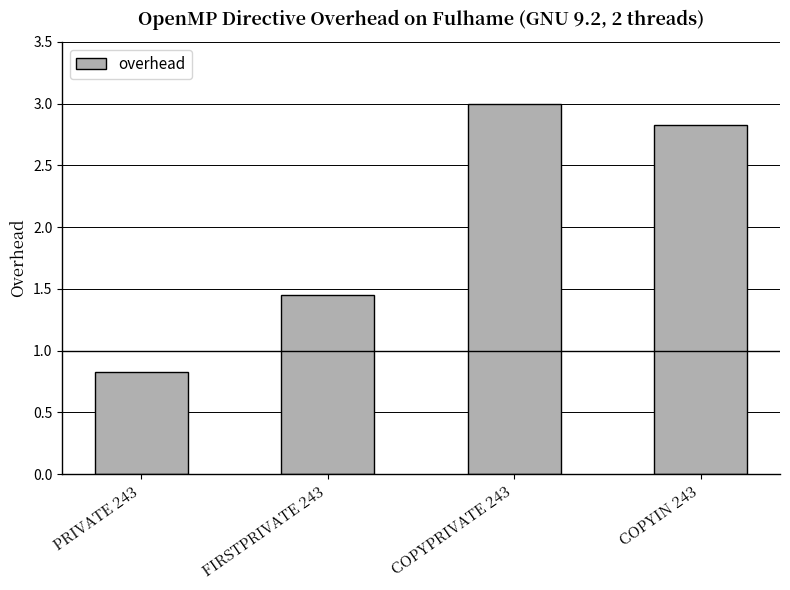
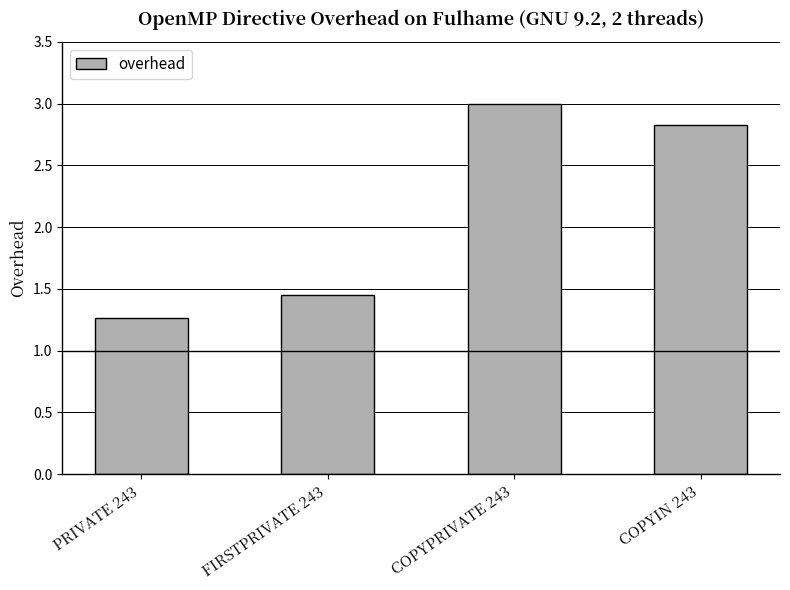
PRIVATE 243: 0.83 -> 1.27
